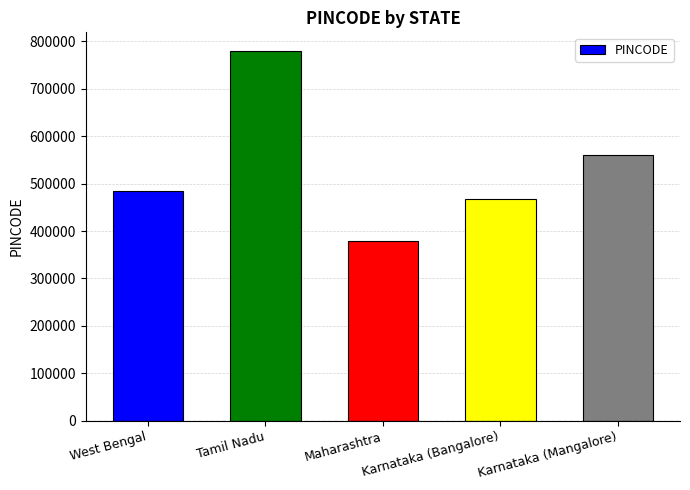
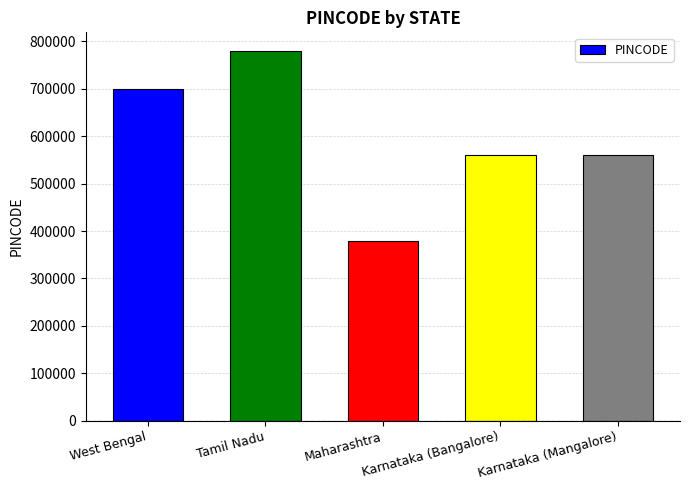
West Bengal: 490000 -> 700000
Karnataka (Bangalore): 470000 -> 560000
